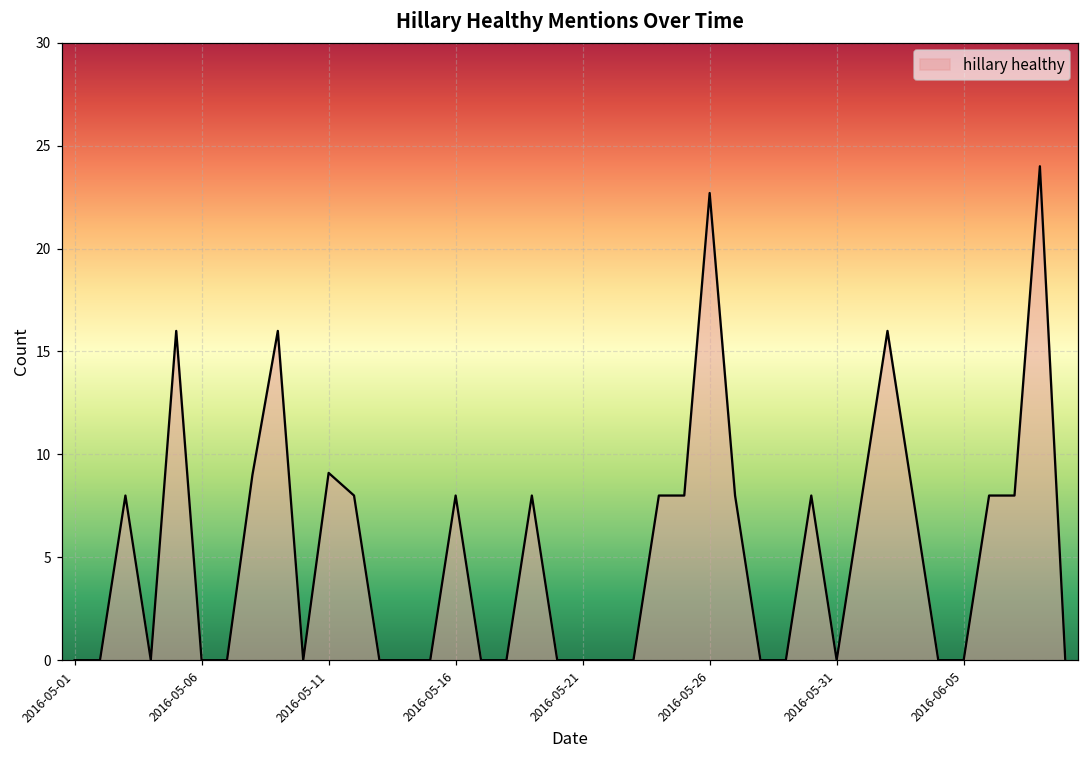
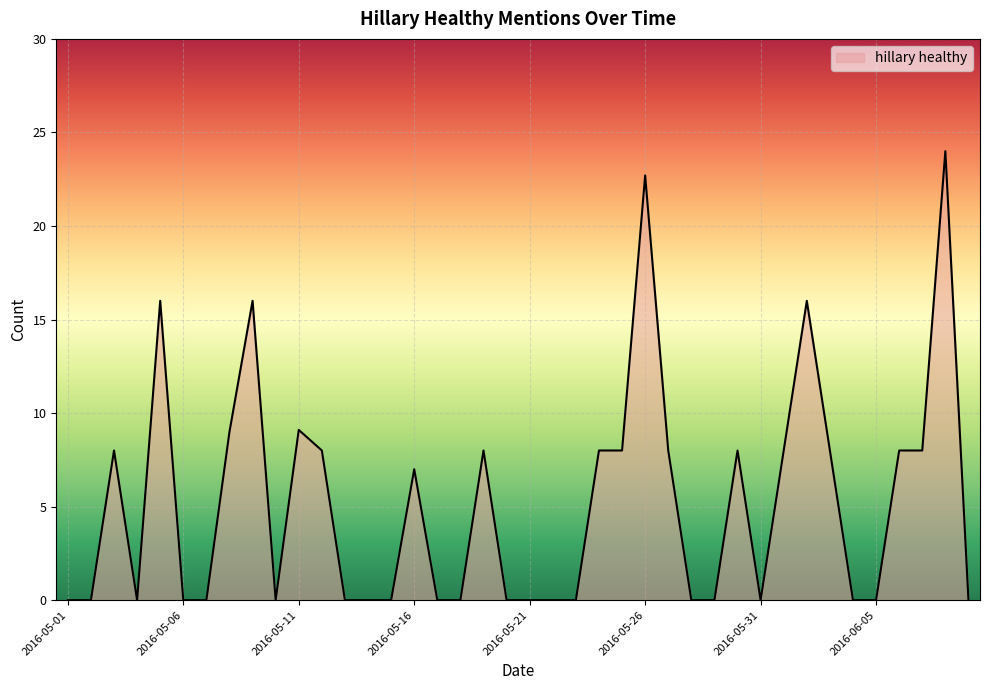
2016-05-16: 8 -> 7
